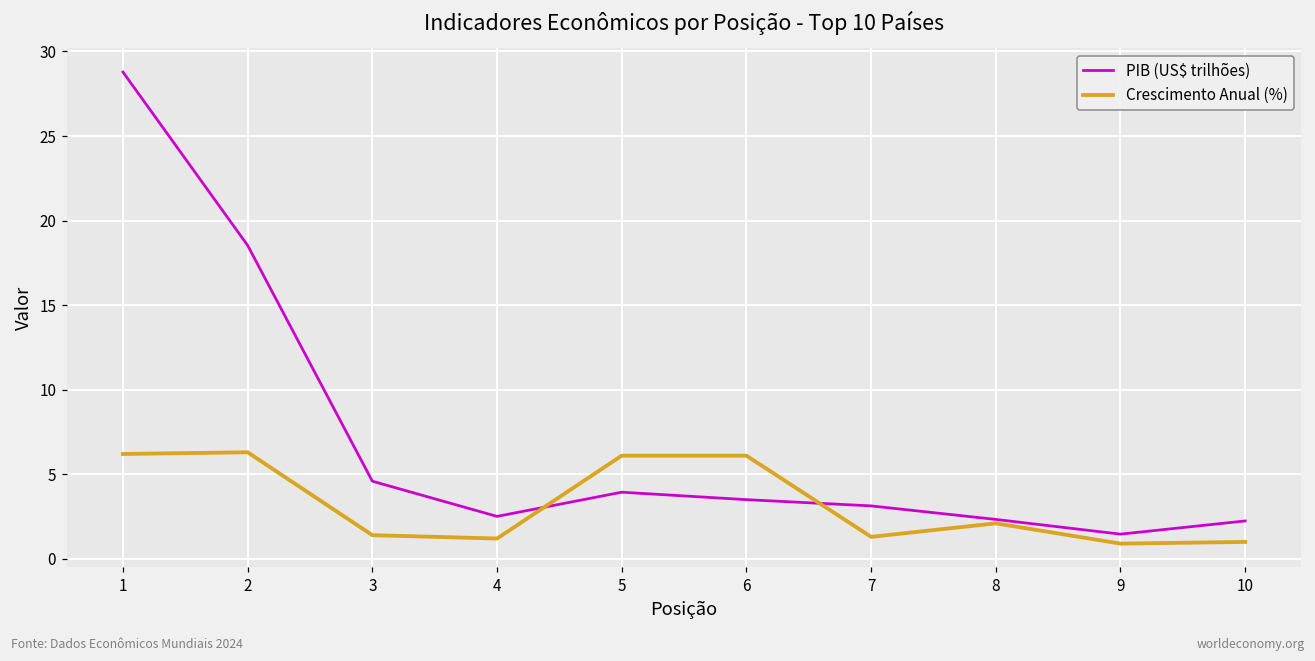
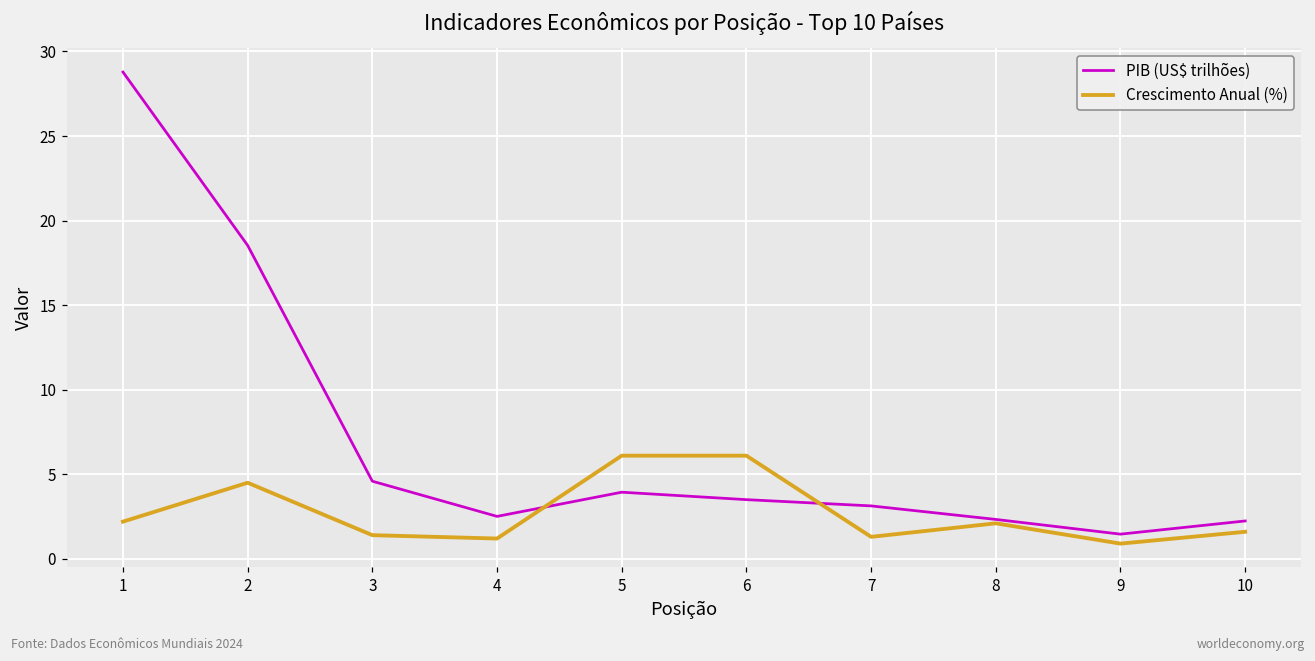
Crescimento Anual (%), 1: 6.2 -> 2.2
Crescimento Anual (%), 2: 6.3 -> 4.5
Crescimento Anual (%), 10: 1.0 -> 1.6
